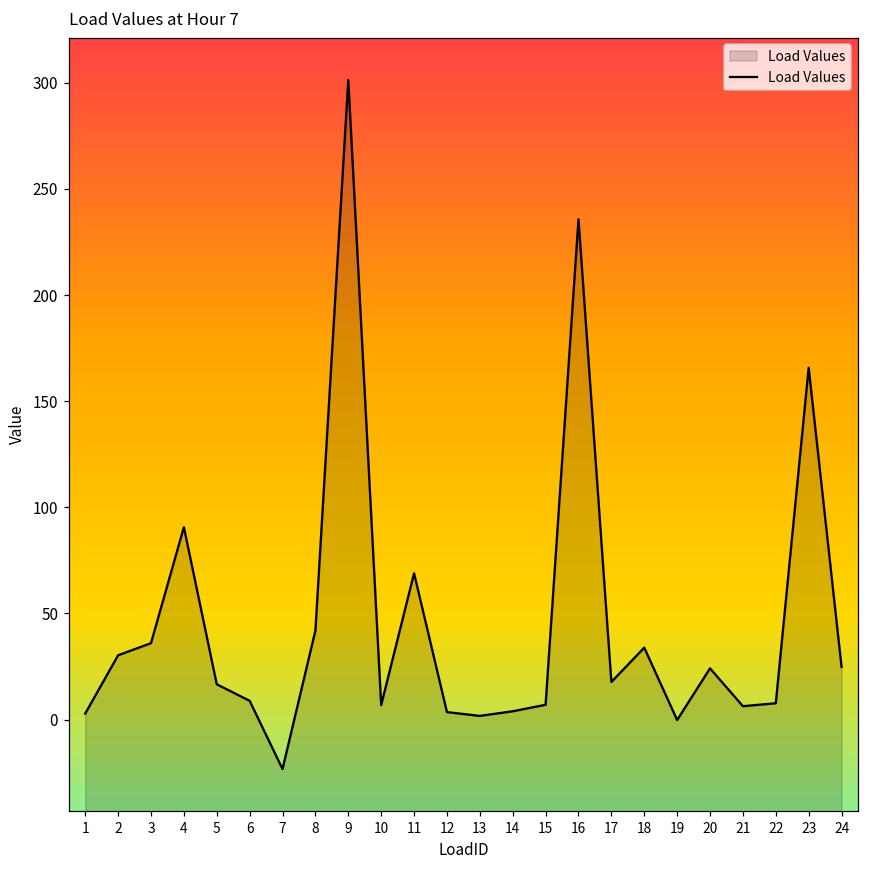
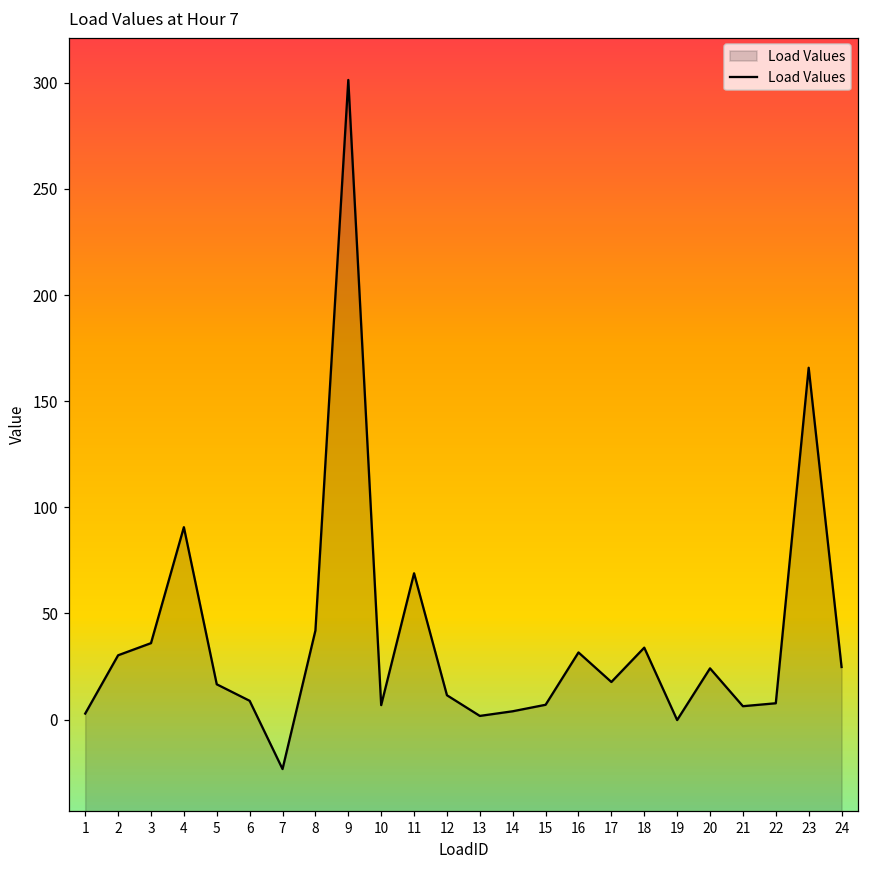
12: 3 -> 11
16: 236 -> 32
